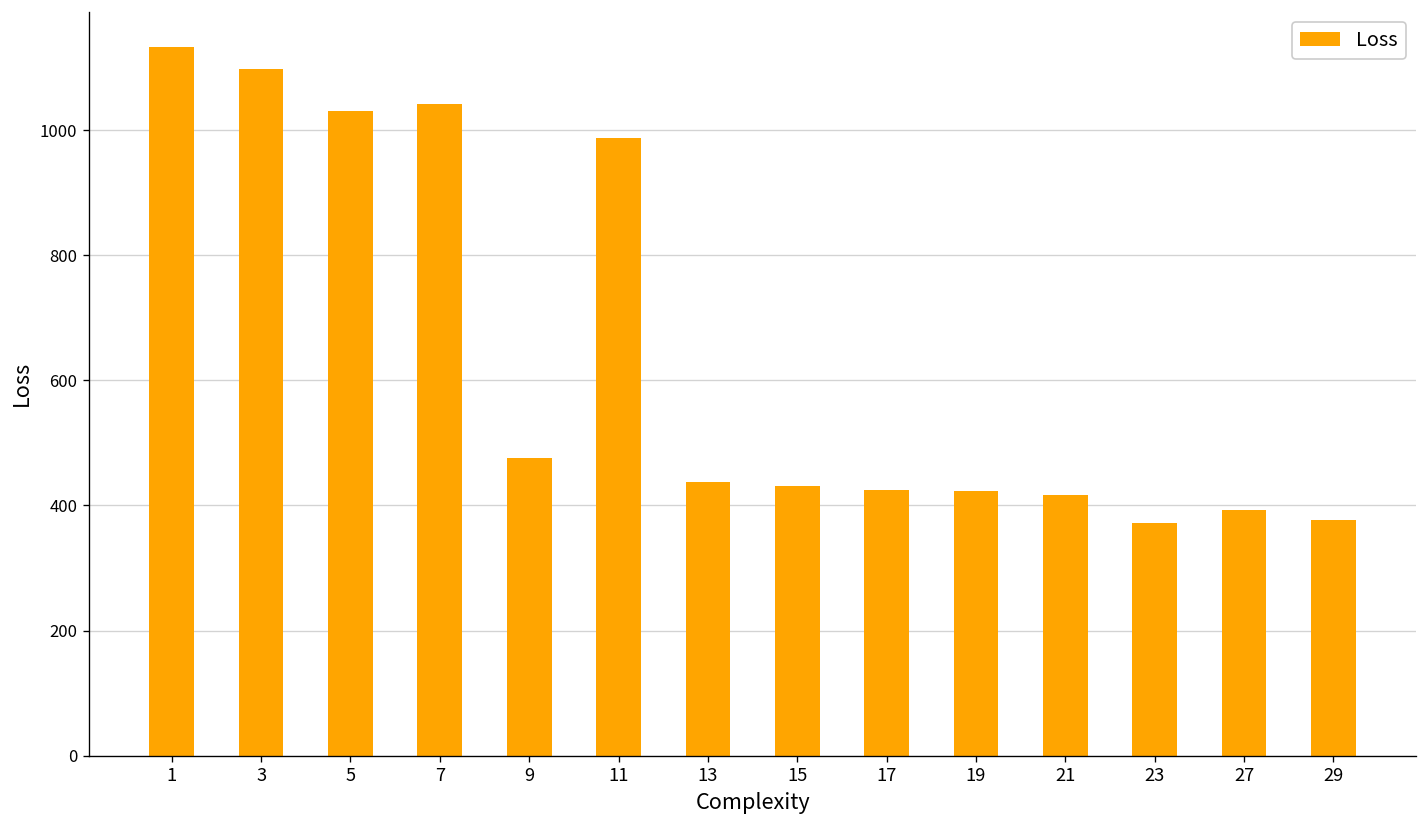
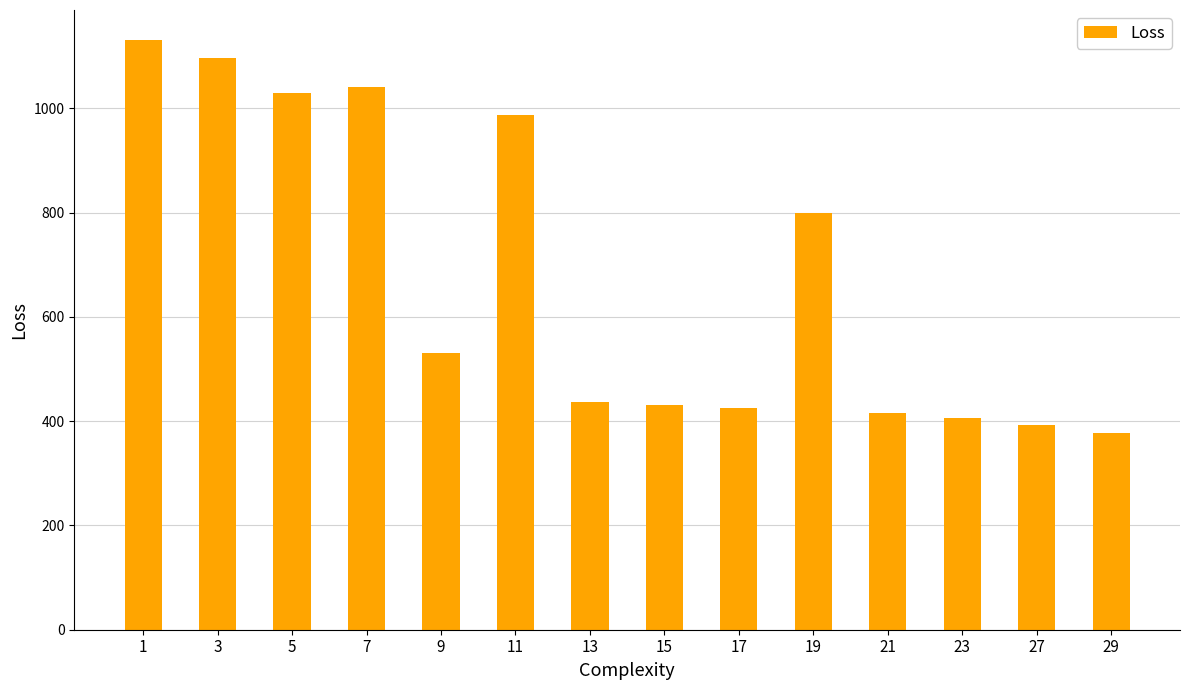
9: 480 -> 530
19: 420 -> 800
23: 370 -> 410
